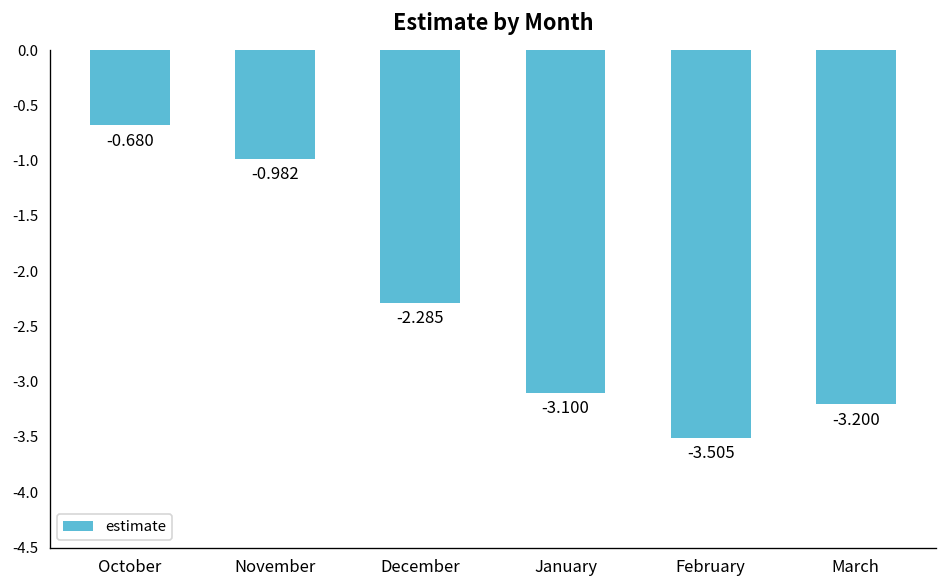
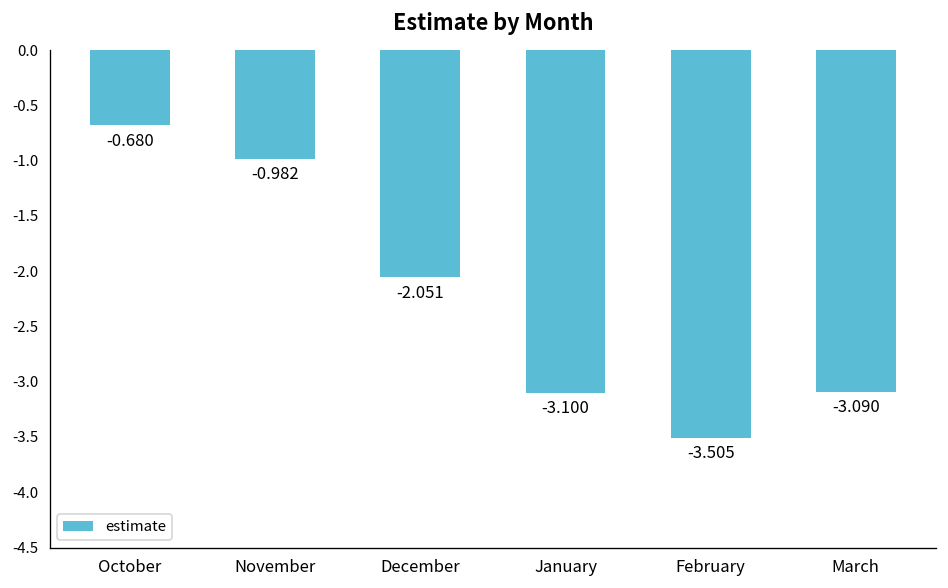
December: -2.285 -> -2.051
March: -3.200 -> -3.090
